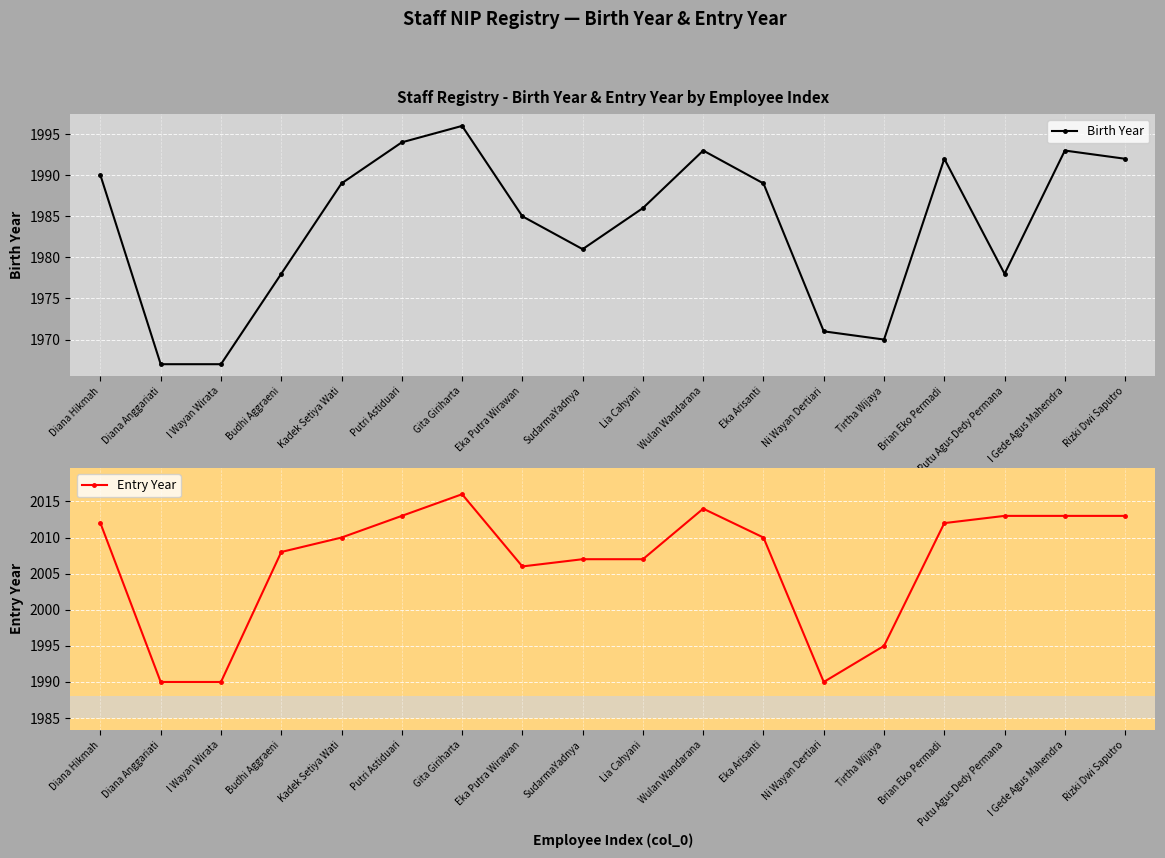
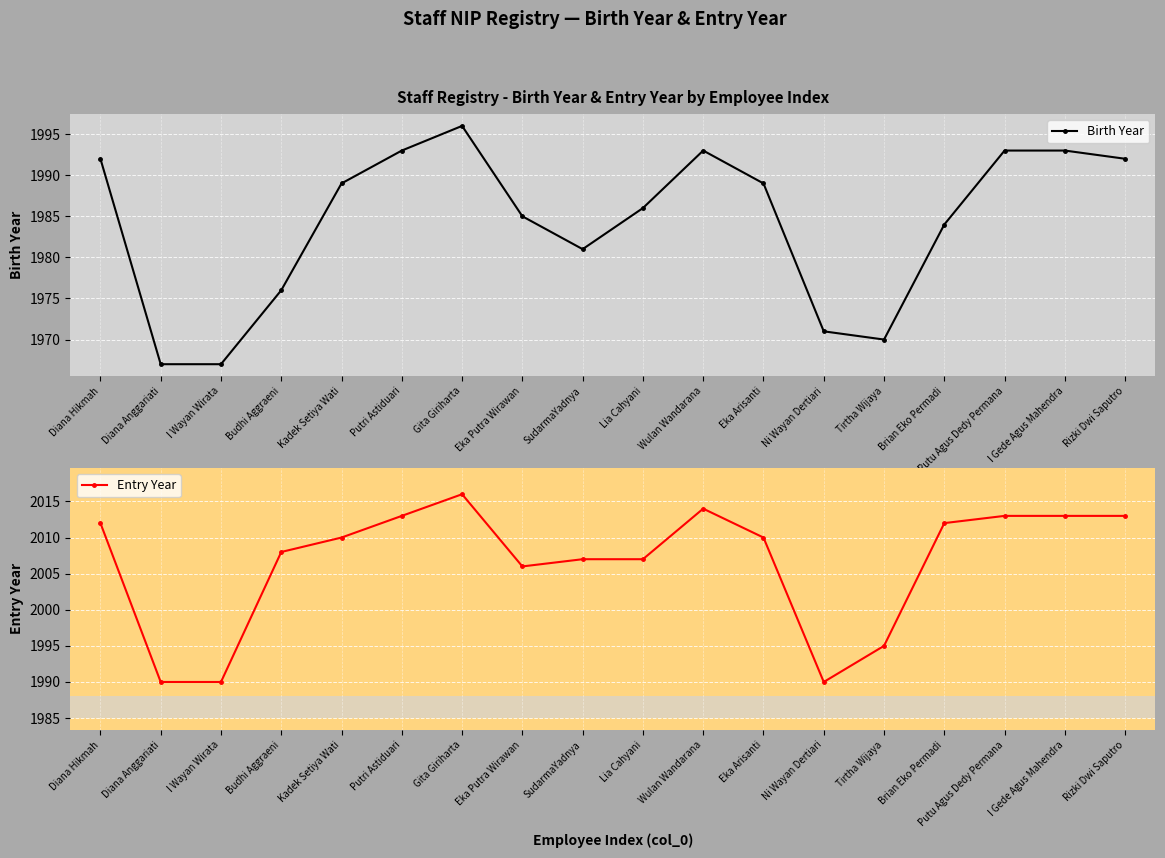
Staff Registry - Birth Year & Entry Year by Employee Index, Diana Hikmah: 1990 -> 1992
Staff Registry - Birth Year & Entry Year by Employee Index, Budhi Aggraeni: 1978 -> 1976
Staff Registry - Birth Year & Entry Year by Employee Index, Putri Astiduari: 1994 -> 1993
Staff Registry - Birth Year & Entry Year by Employee Index, Brian Eko Permadi: 1992 -> 1984
Staff Registry - Birth Year & Entry Year by Employee Index, Putu Agus Dedy Permana: 1978 -> 1993
